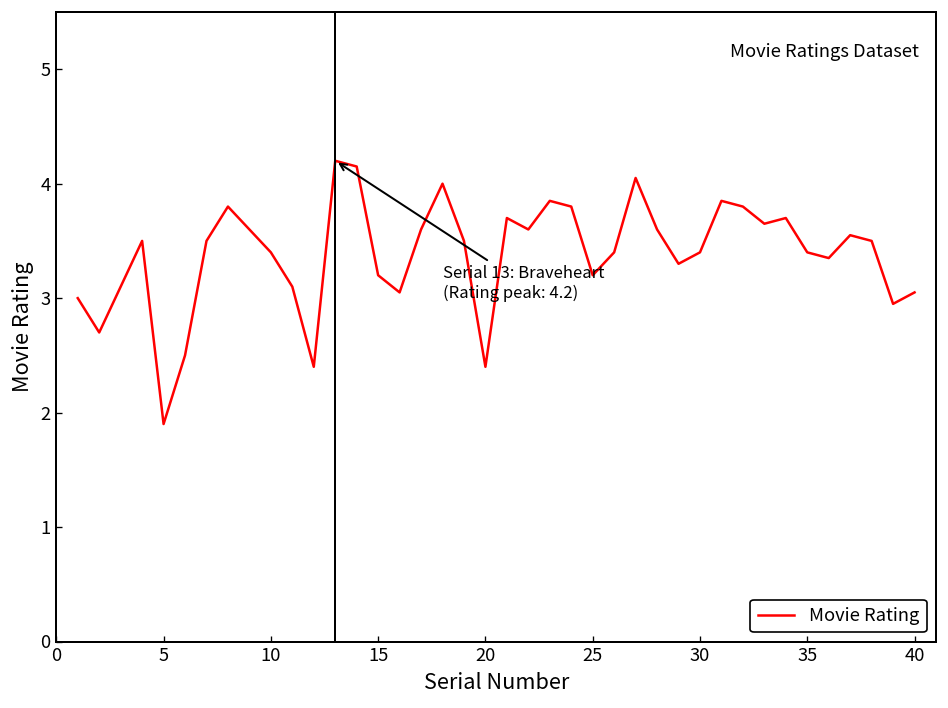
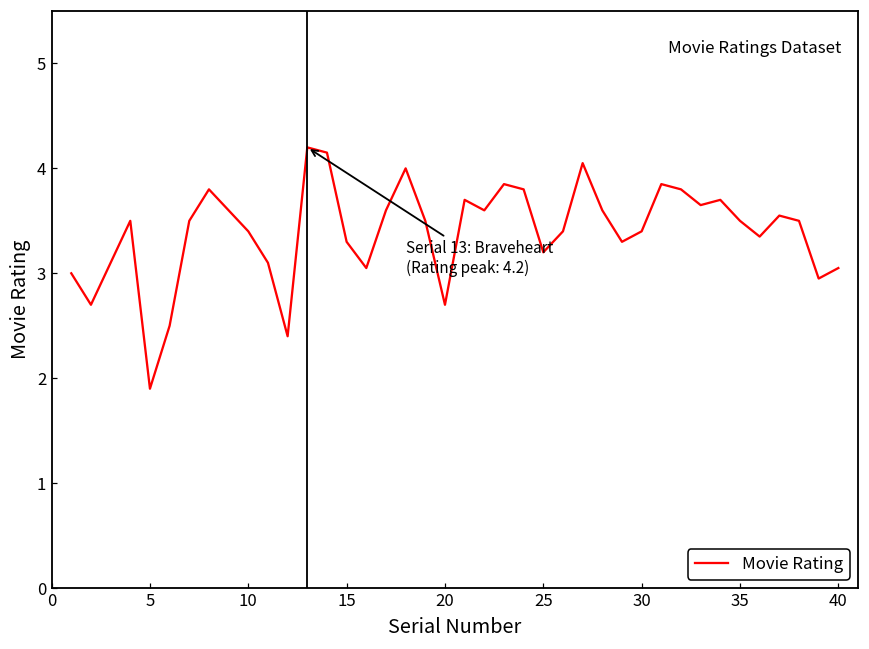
15: 3.2 -> 3.3
20: 2.4 -> 2.7
35: 3.4 -> 3.5
